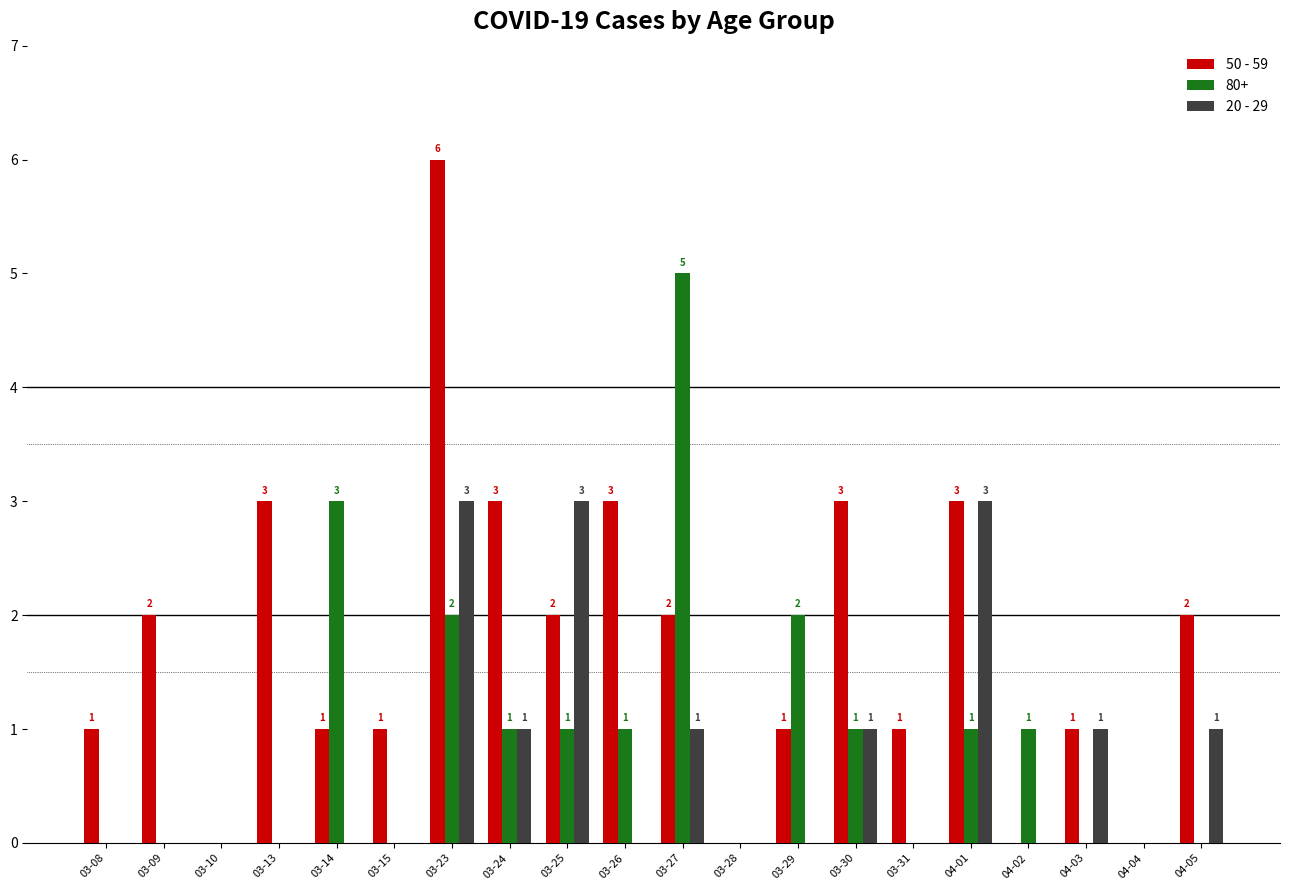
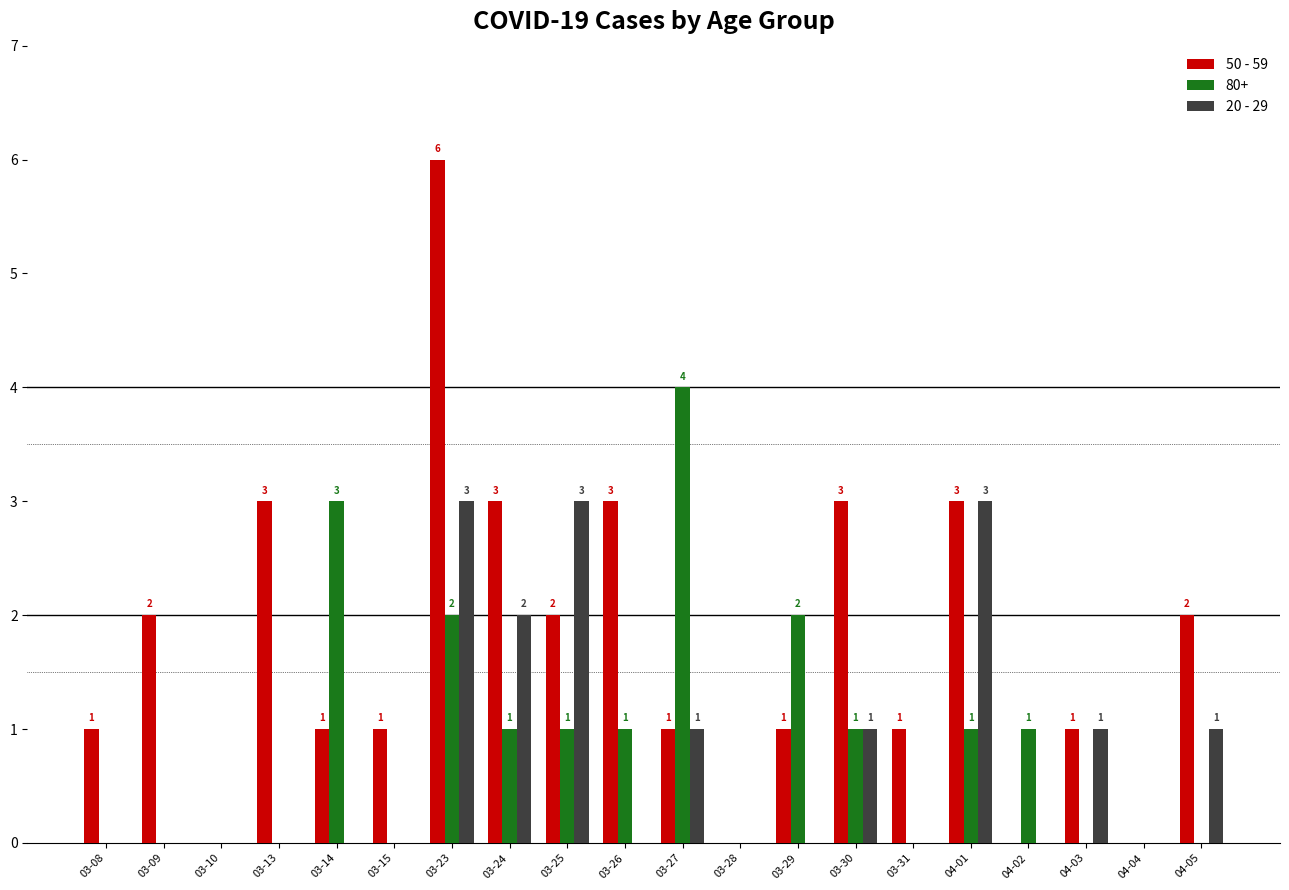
20 - 29, 03-24: 1 -> 2
50 - 59, 03-27: 2 -> 1
80+, 03-27: 5 -> 4
